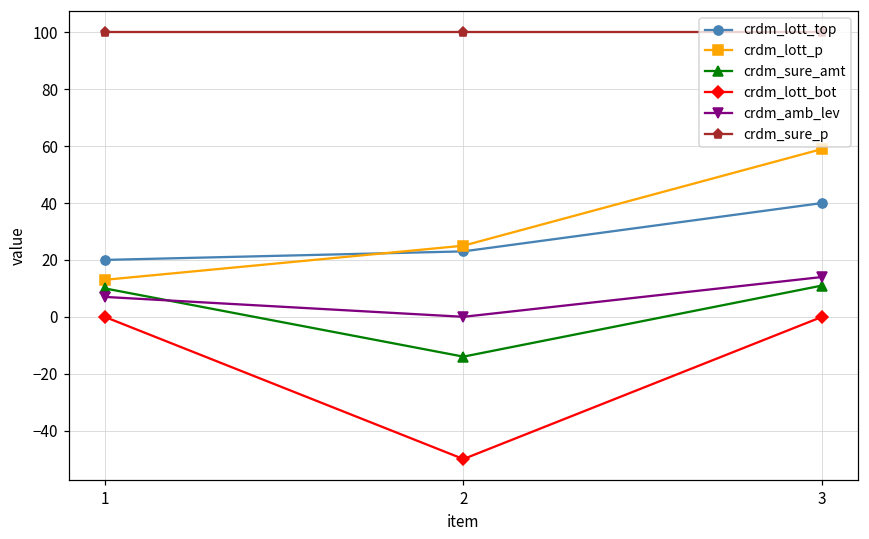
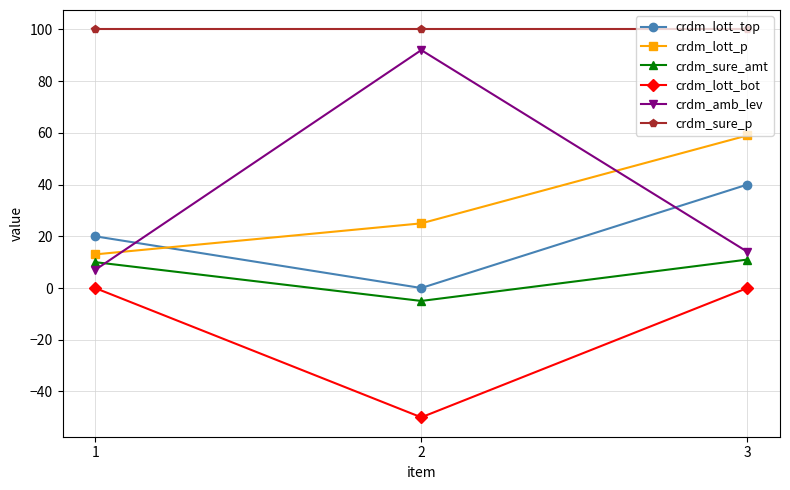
crdm_lott_top, 2: 23 -> 0
crdm_sure_amt, 2: -14 -> -5
crdm_amb_lev, 2: 0 -> 92
